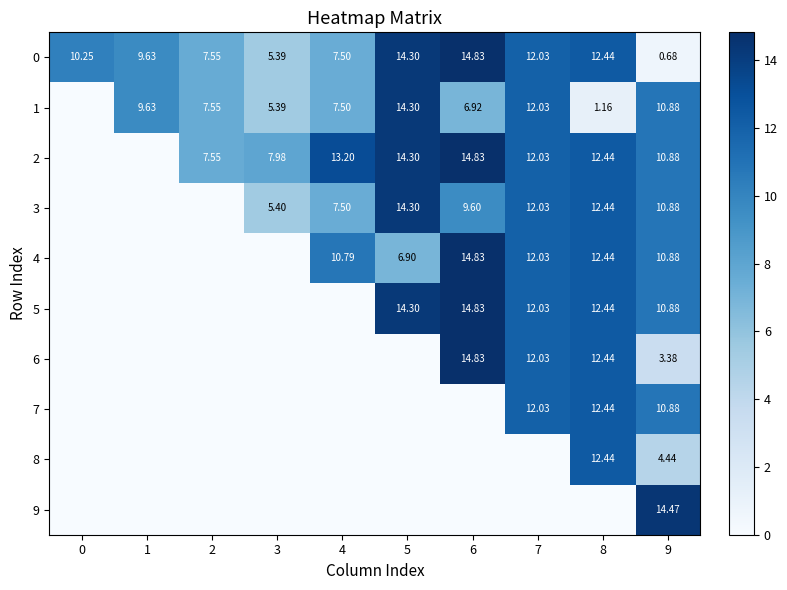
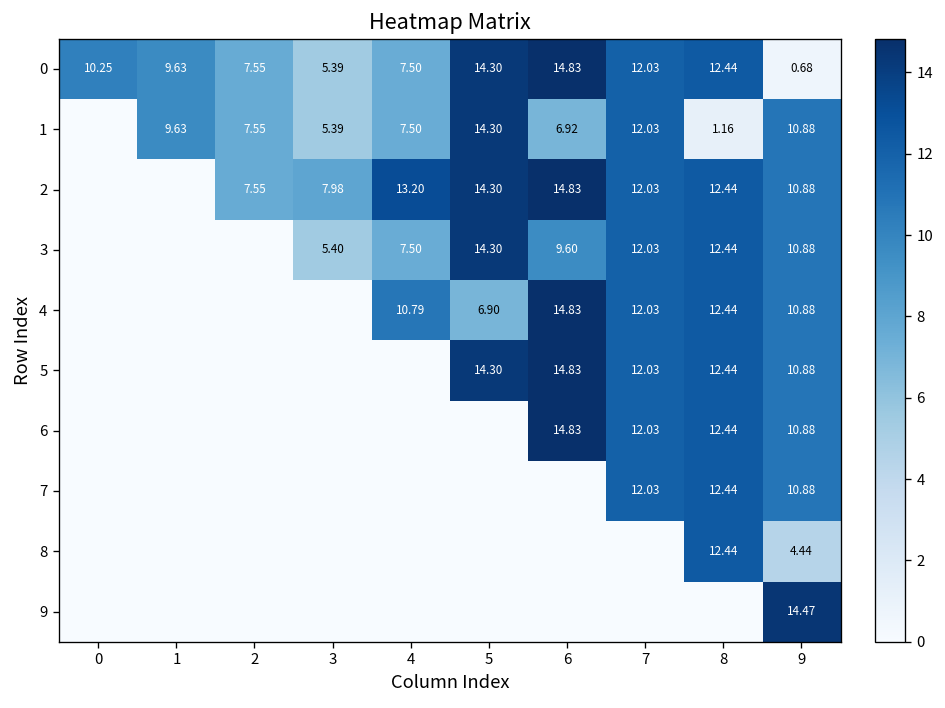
6, 9: 3.38 -> 10.88
